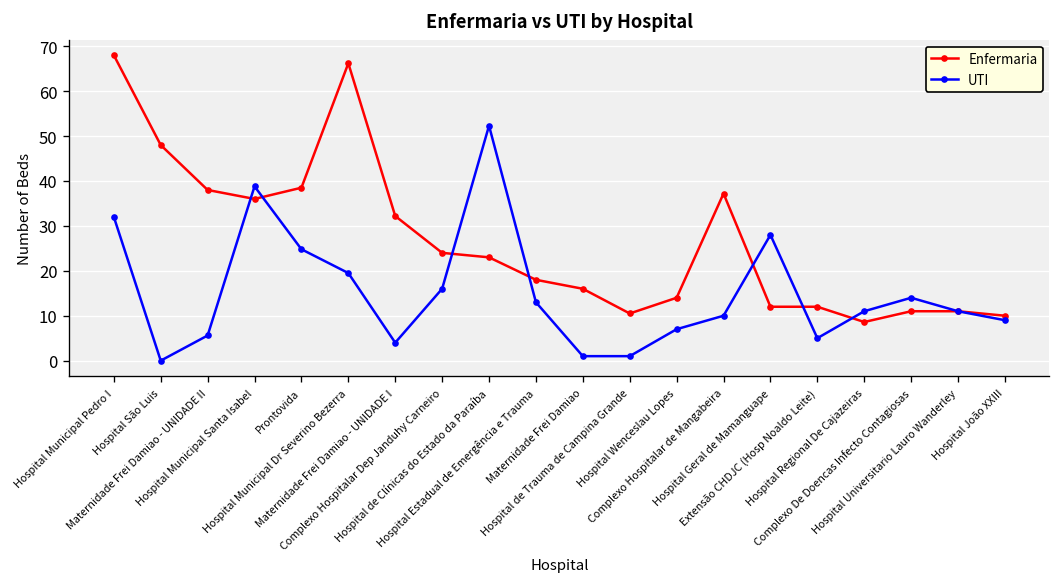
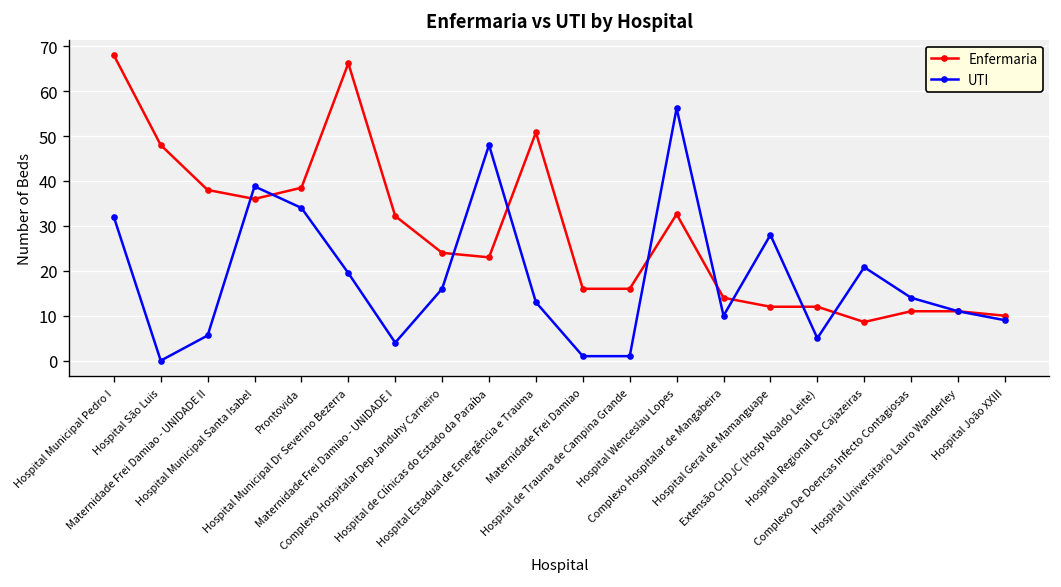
UTI, Prontovida: 25 -> 34
UTI, Hospital de Clínicas do Estado da Paraíba: 52 -> 48
Enfermaria, Hospital Estadual de Emergência e Trauma: 18 -> 51
Enfermaria, Hospital de Trauma de Campina Grande: 11 -> 16
Enfermaria, Hospital Wenceslau Lopes: 14 -> 33
UTI, Hospital Wenceslau Lopes: 7 -> 56
Enfermaria, Complexo Hospitalar de Mangabeira: 37 -> 14
UTI, Hospital Regional De Cajazeiras: 11 -> 21
